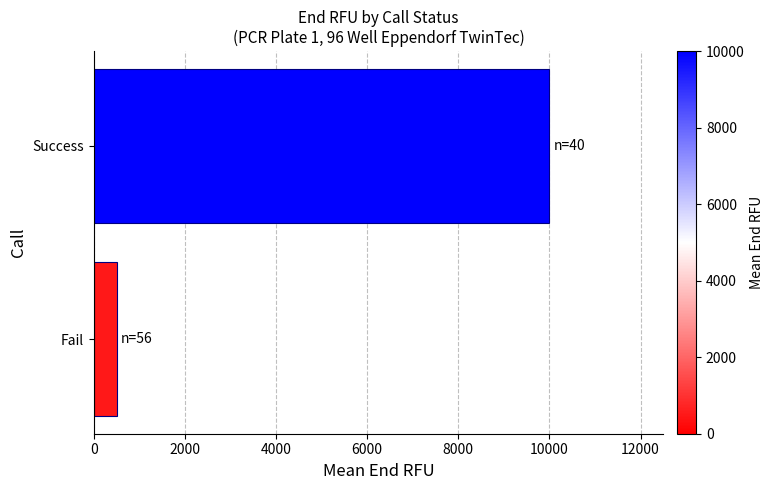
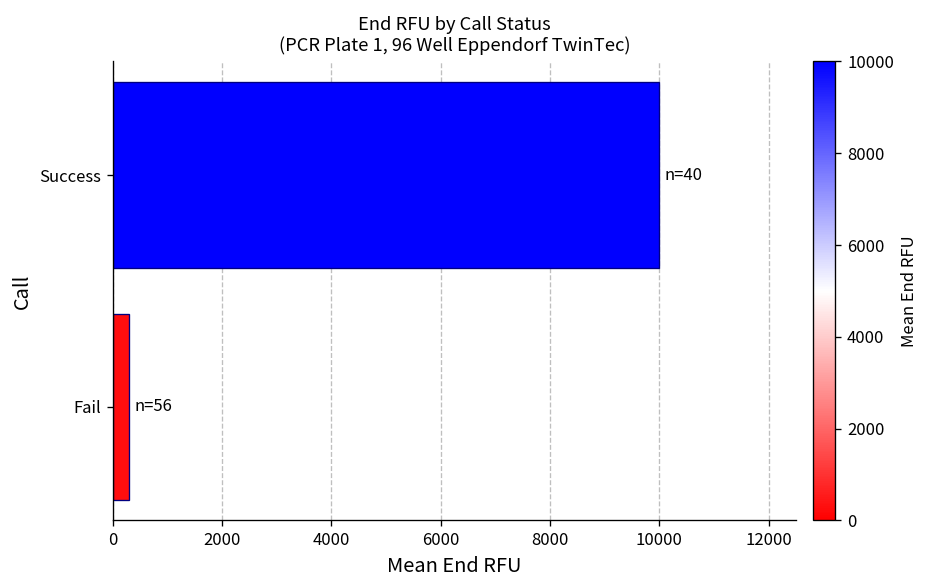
Fail: 500 -> 300
